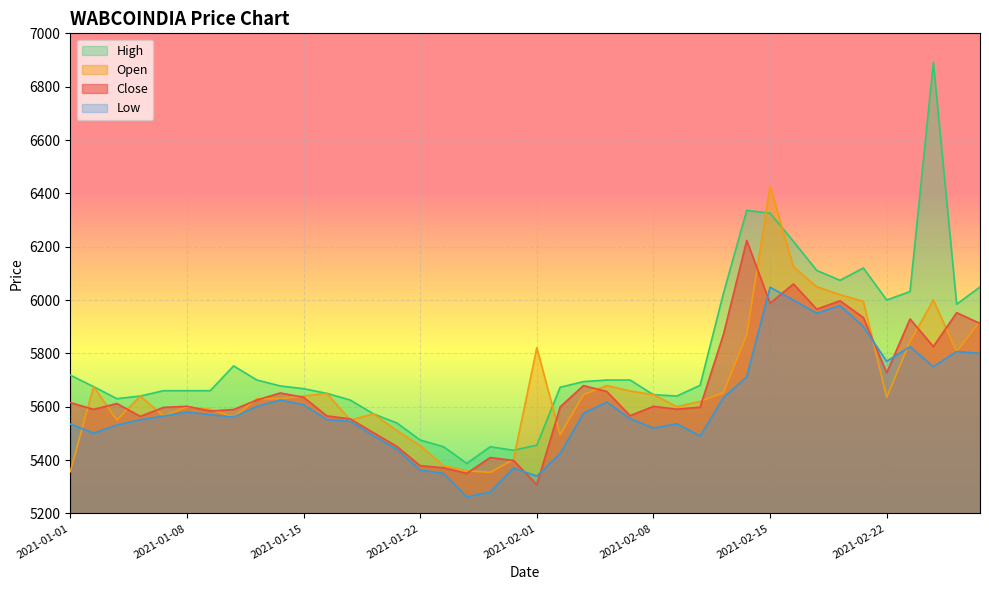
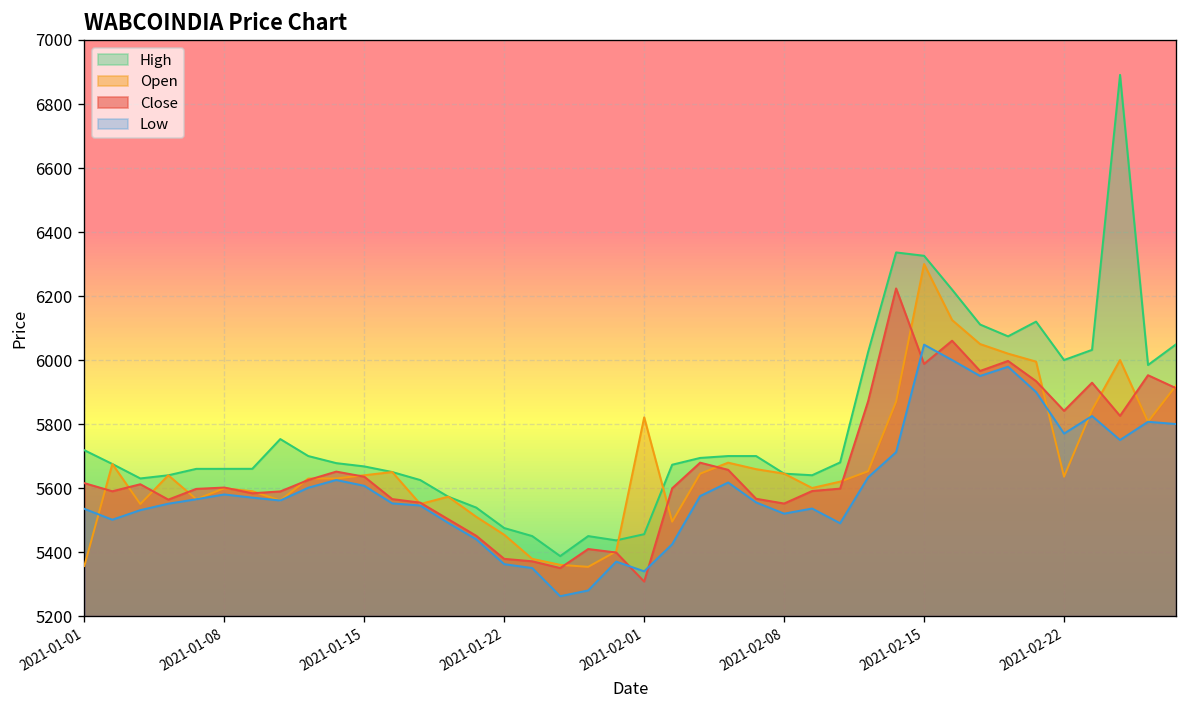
Close, 2021-02-08: 5600 -> 5550
Open, 2021-02-15: 6430 -> 6300
Close, 2021-02-22: 5730 -> 5840
